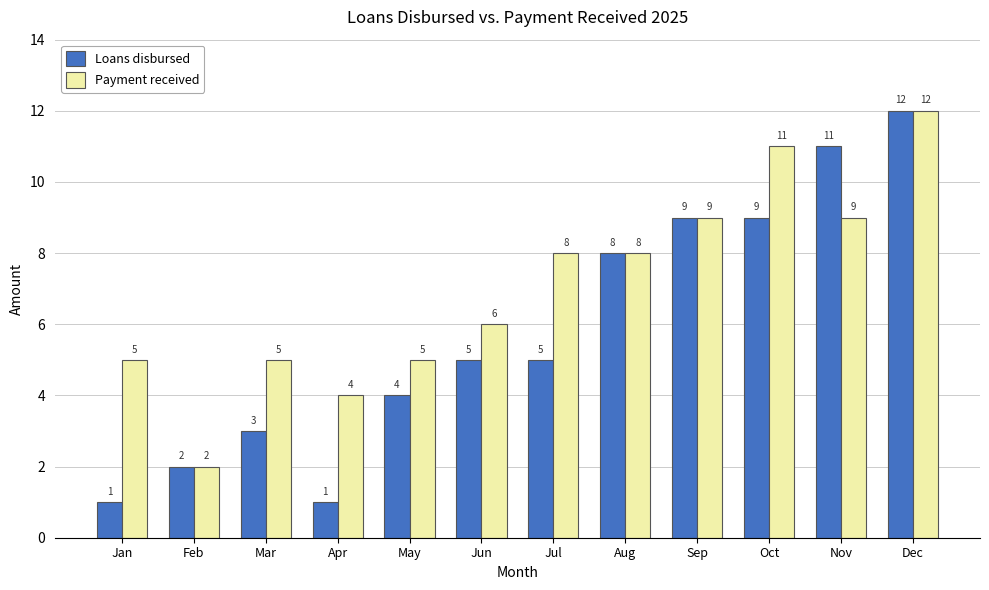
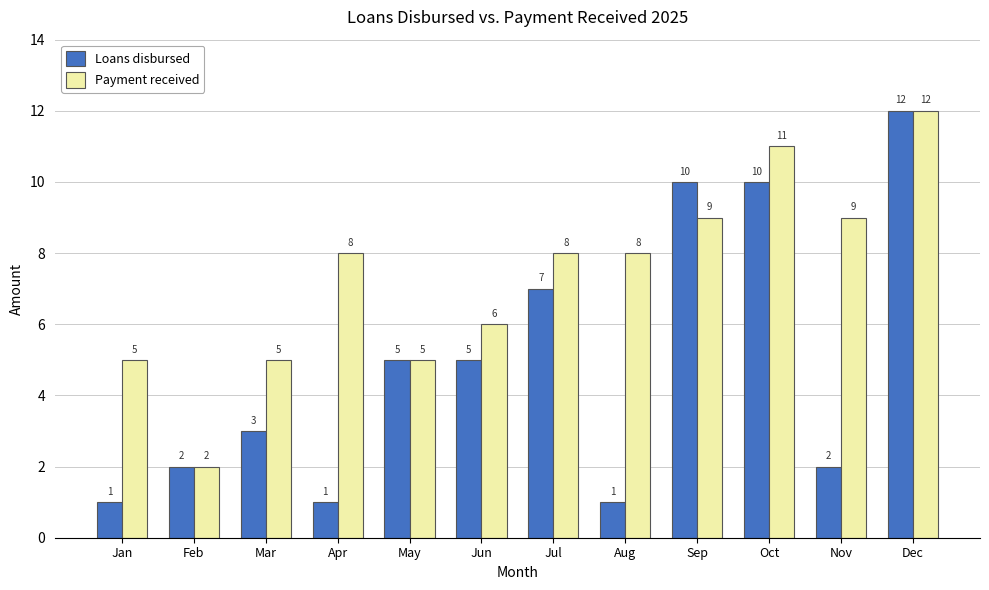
Payment received, Apr: 4 -> 8
Loans disbursed, May: 4 -> 5
Loans disbursed, Jul: 5 -> 7
Loans disbursed, Aug: 8 -> 1
Loans disbursed, Sep: 9 -> 10
Loans disbursed, Oct: 9 -> 10
Loans disbursed, Nov: 11 -> 2
